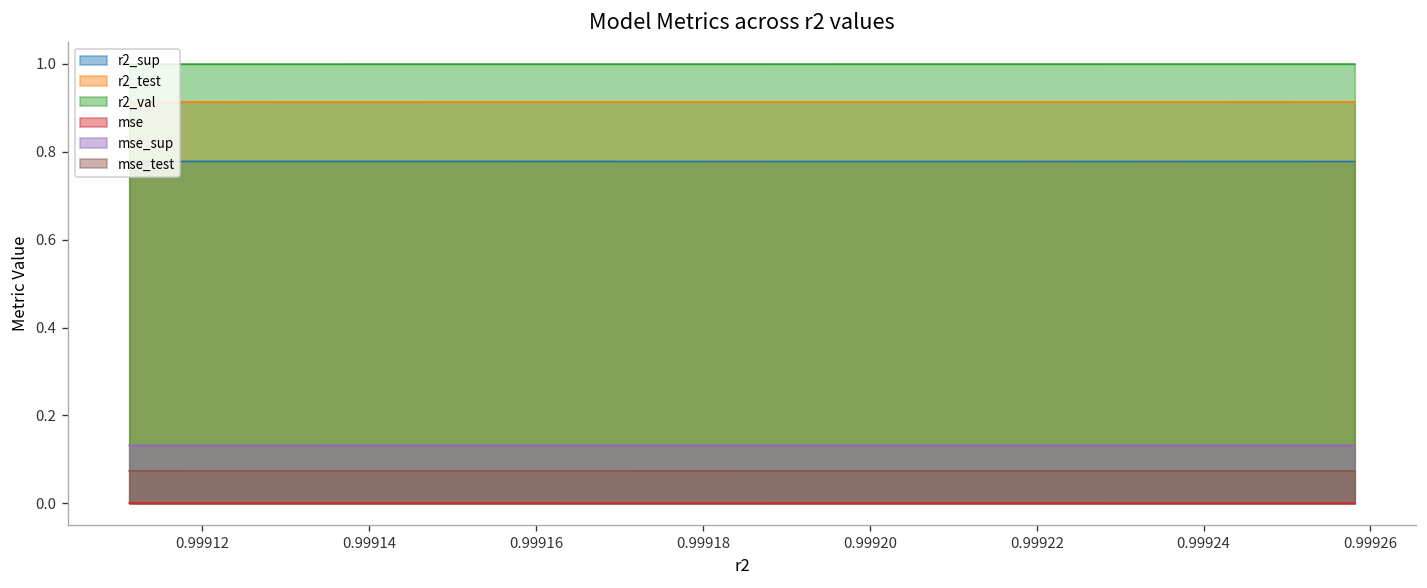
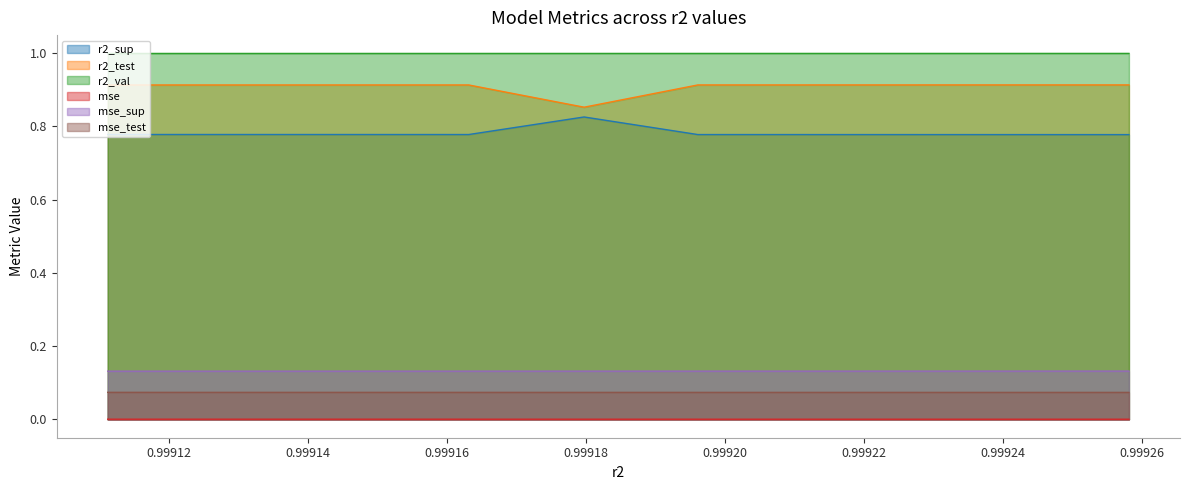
r2_sup, 0.99918: 0.78 -> 0.83
r2_test, 0.99918: 0.91 -> 0.85
